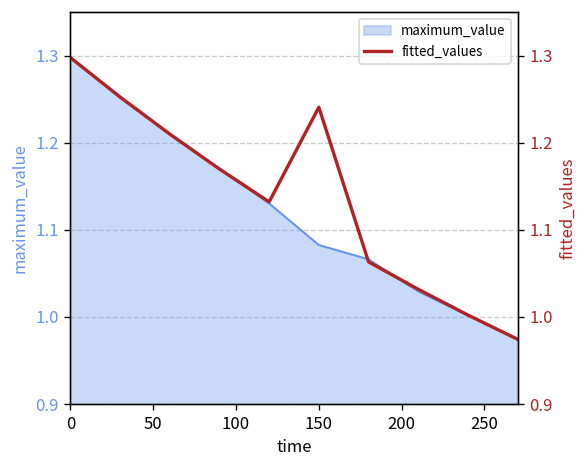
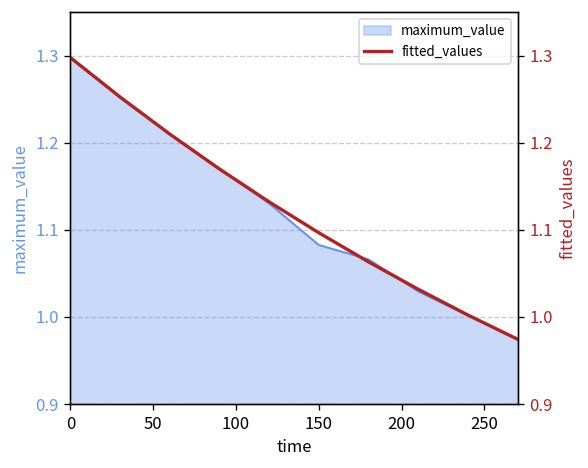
fitted_values, 150: 1.24 -> 1.10
